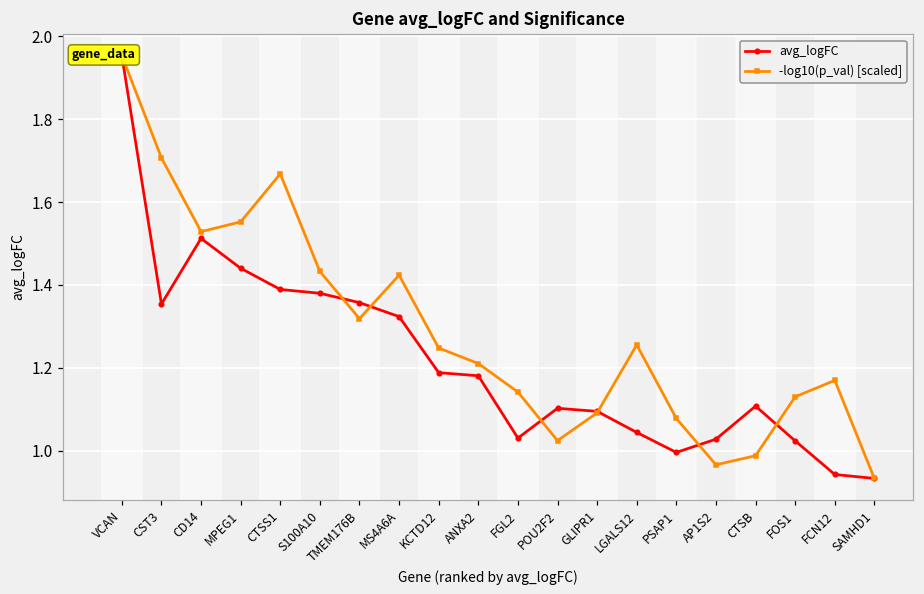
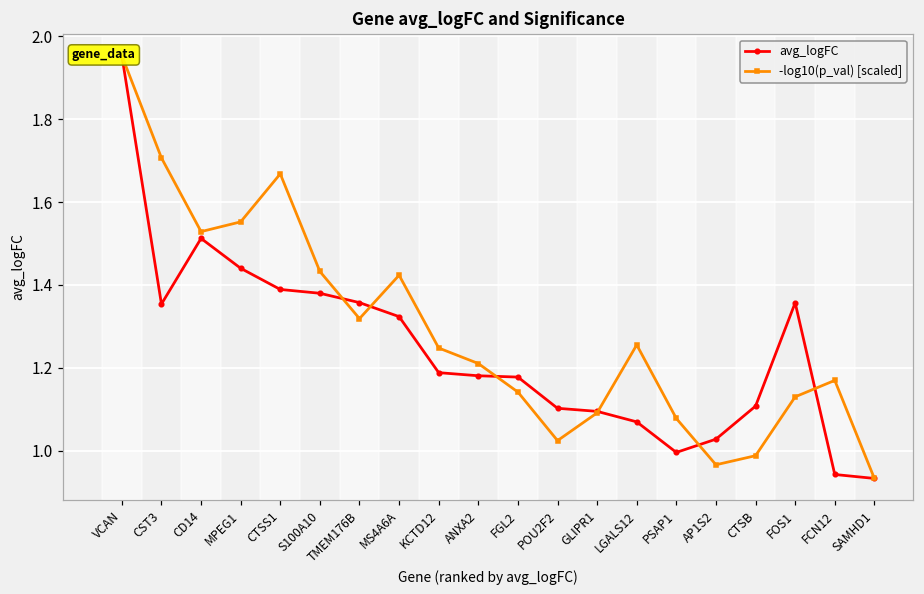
avg_logFC, FGL2: 1.03 -> 1.18
avg_logFC, LGALS12: 1.04 -> 1.07
avg_logFC, FOS1: 1.02 -> 1.36
